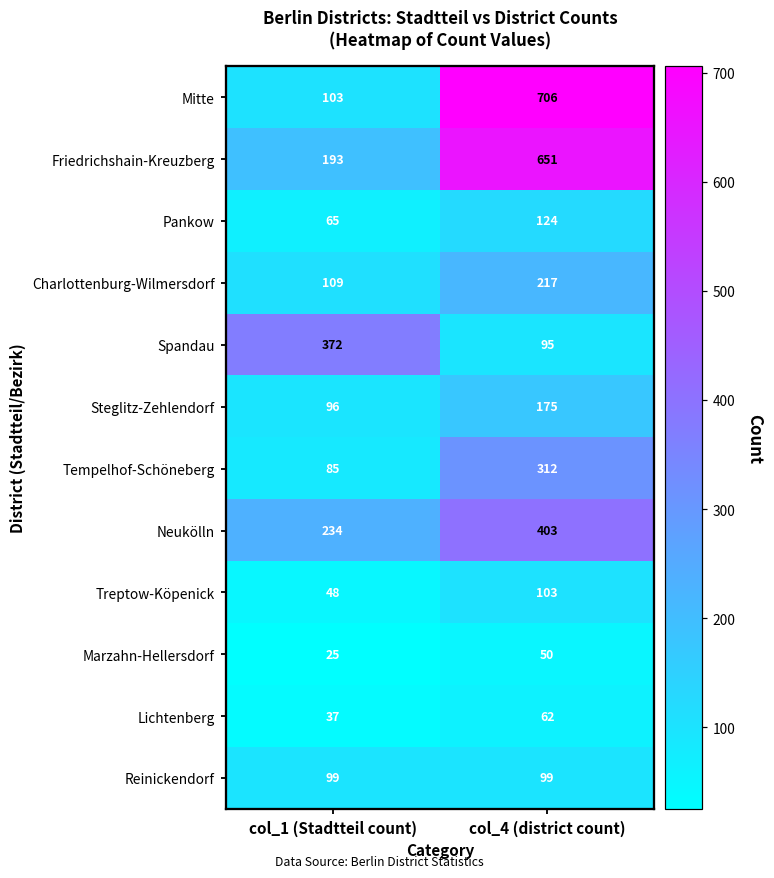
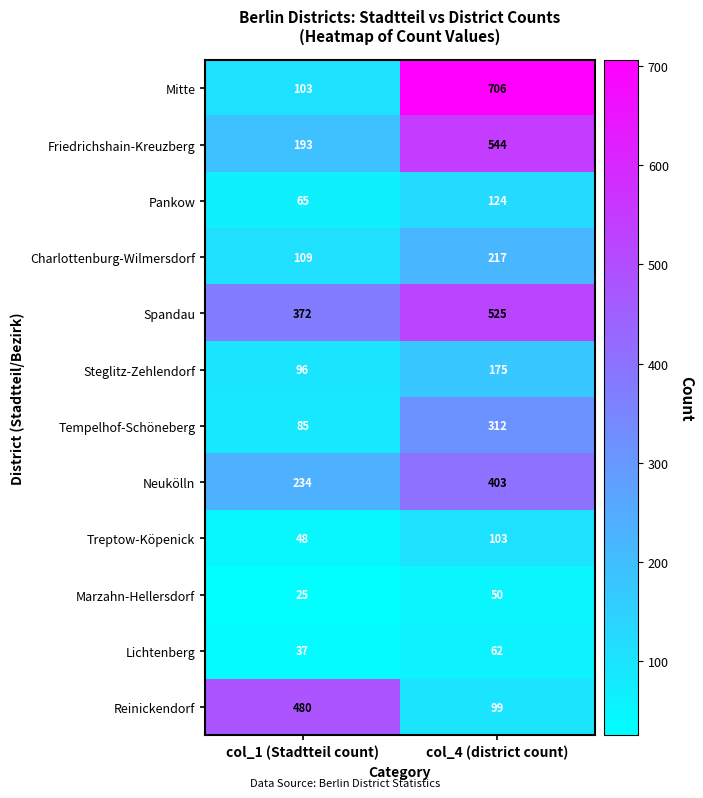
Friedrichshain-Kreuzberg, col_4 (district count): 651 -> 544
Spandau, col_4 (district count): 95 -> 525
Reinickendorf, col_1 (Stadtteil count): 99 -> 480
